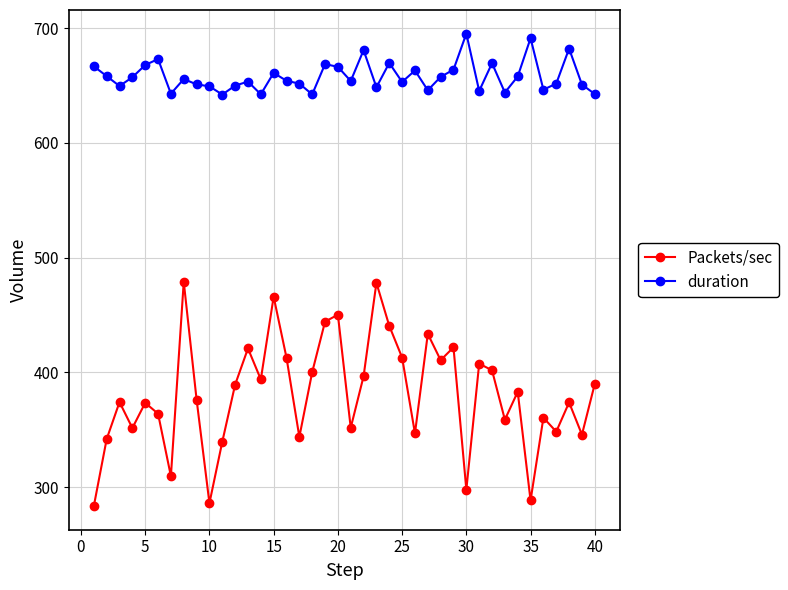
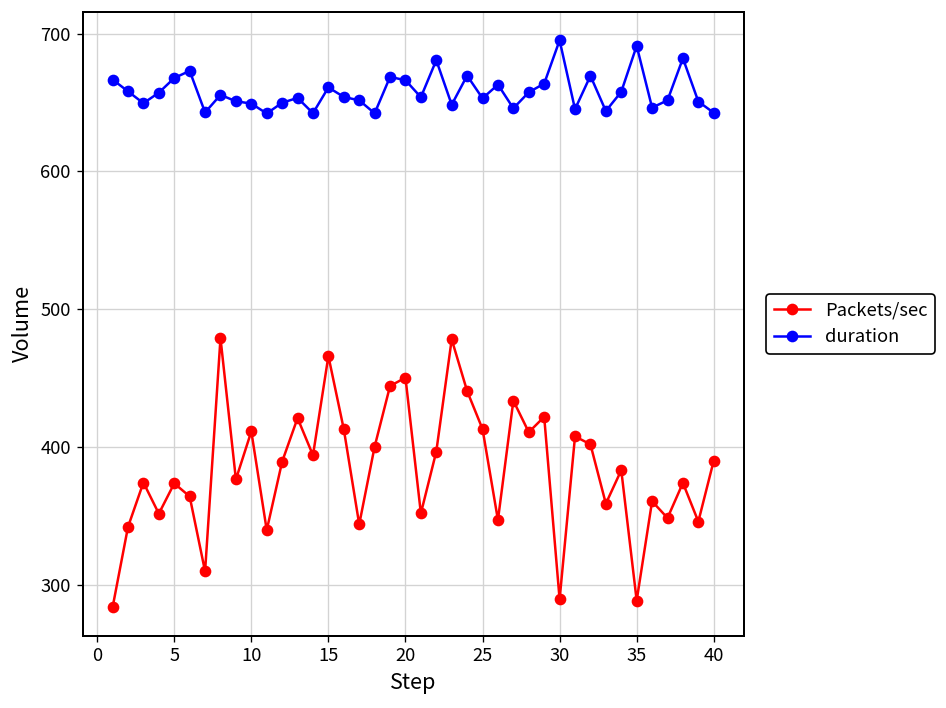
Packets/sec, 10: 286 -> 411
Packets/sec, 30: 298 -> 289
